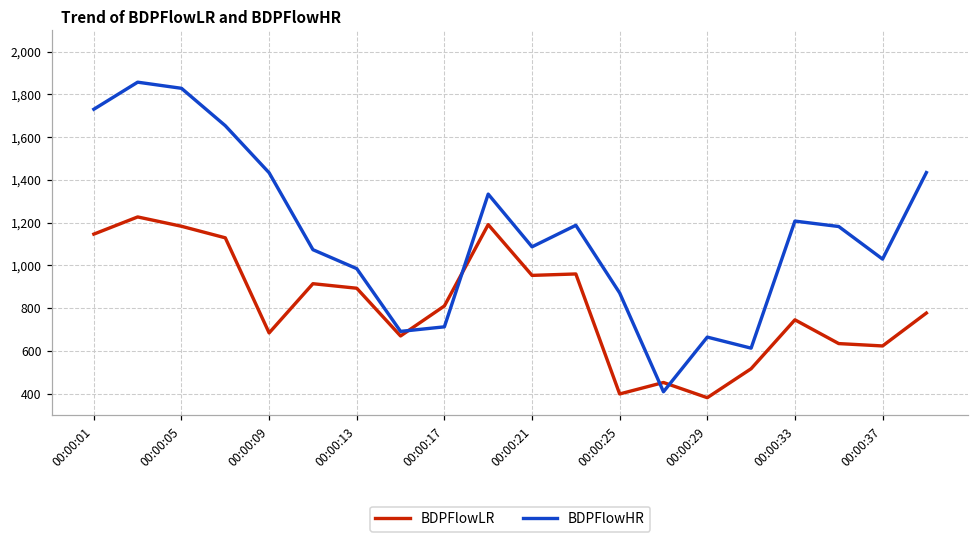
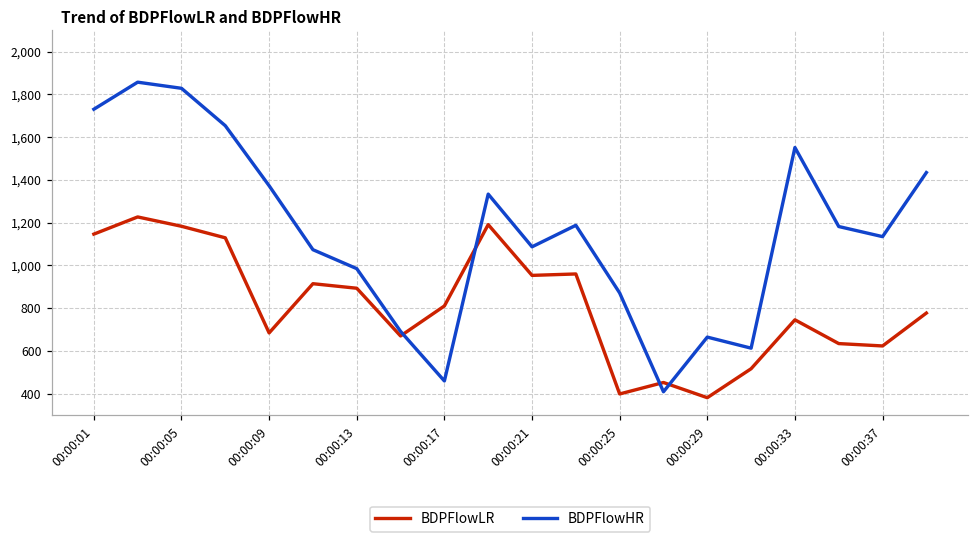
BDPFlowHR, 00:00:09: 1,430 -> 1,370
BDPFlowHR, 00:00:17: 710 -> 460
BDPFlowHR, 00:00:33: 1,210 -> 1,550
BDPFlowHR, 00:00:37: 1,030 -> 1,130
